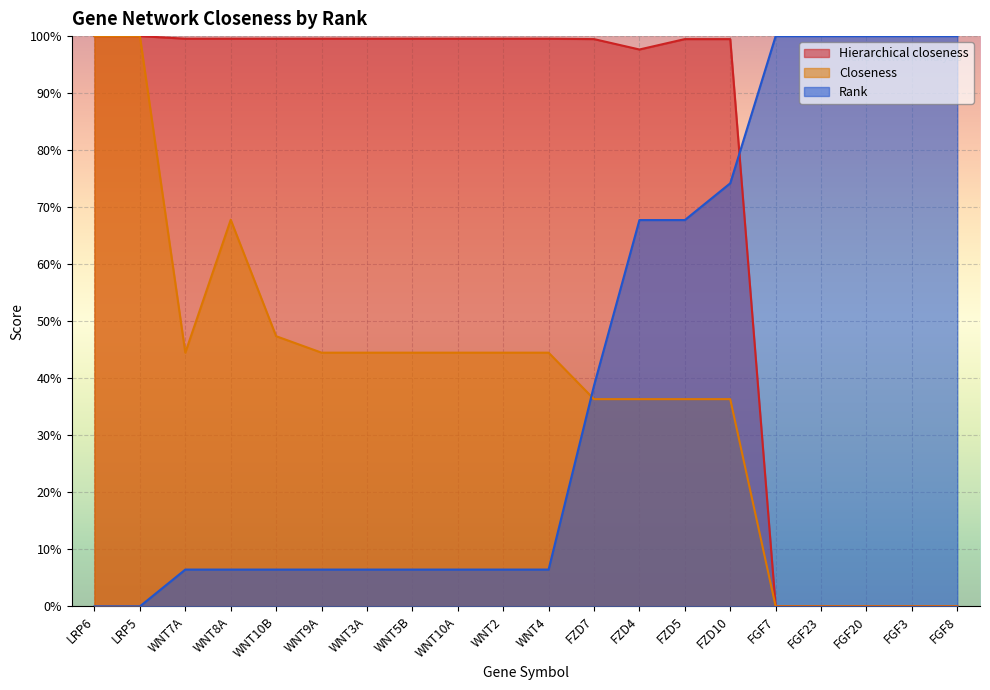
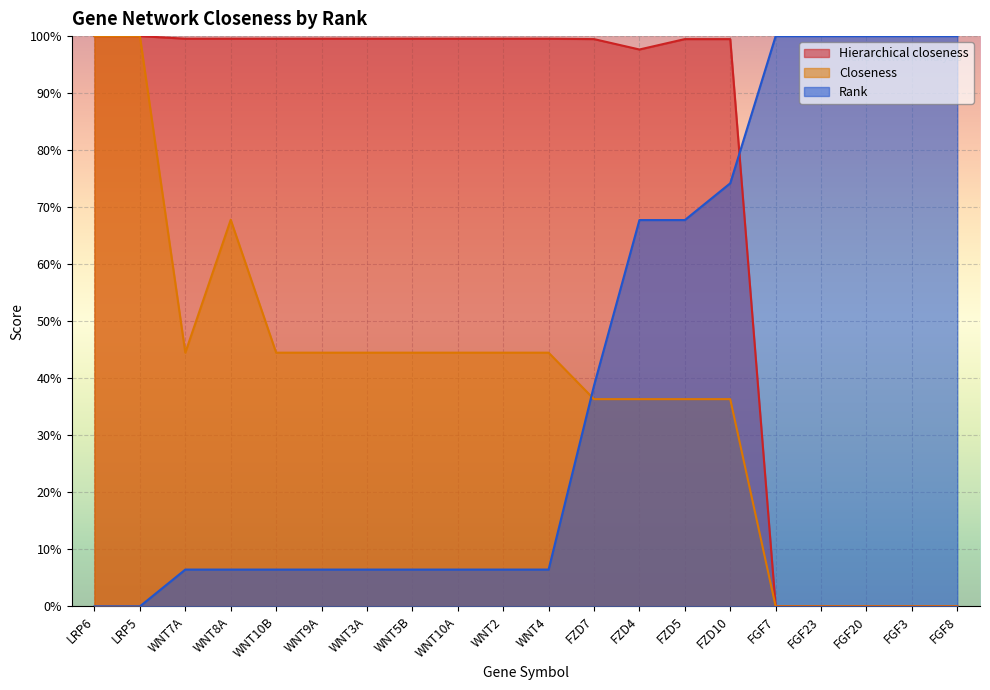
Closeness, WNT10B: 47% -> 44%
